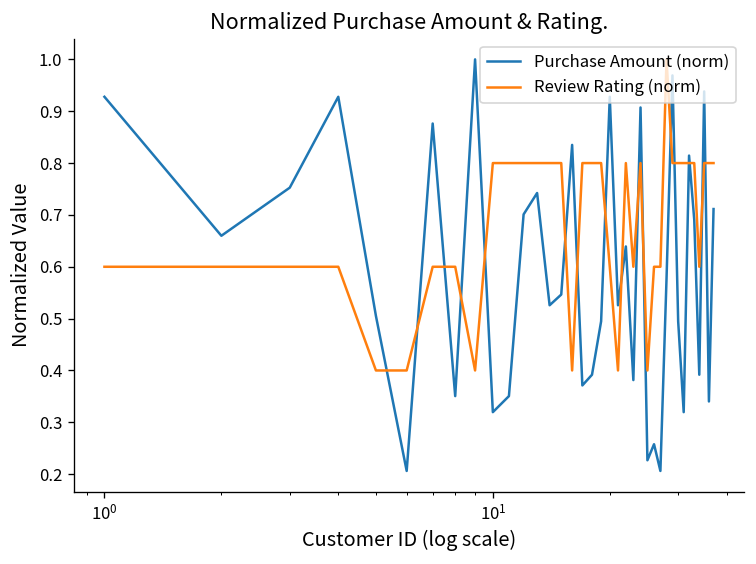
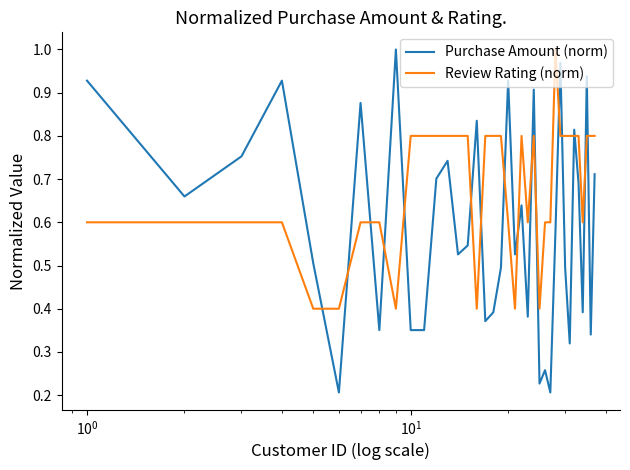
Purchase Amount (norm), 10^1: 0.32 -> 0.35
